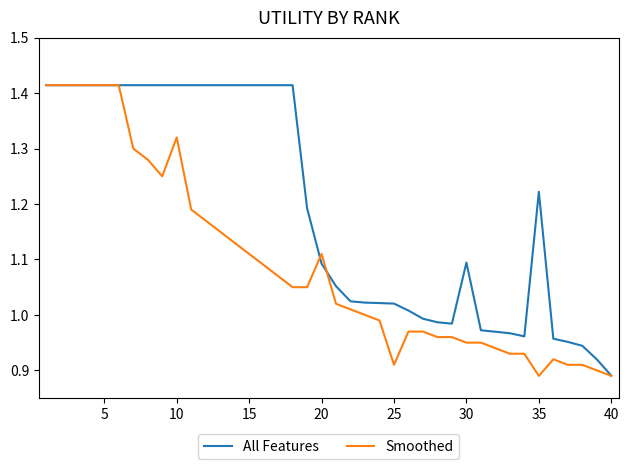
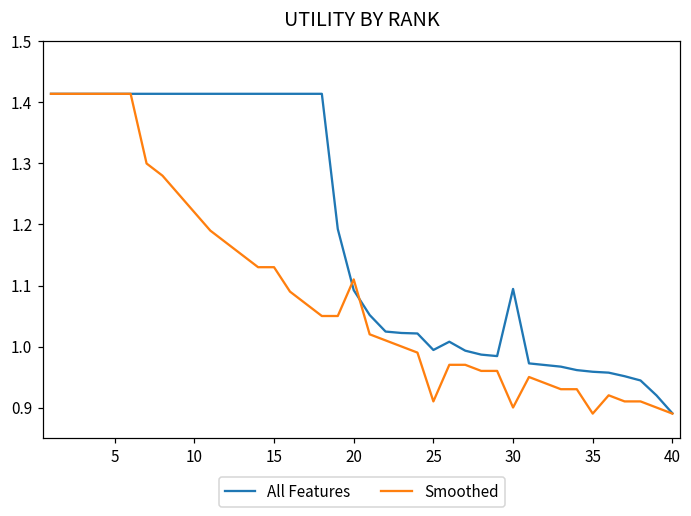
Smoothed, 10: 1.32 -> 1.22
Smoothed, 15: 1.11 -> 1.13
All Features, 25: 1.02 -> 0.99
Smoothed, 30: 0.95 -> 0.90
All Features, 35: 1.22 -> 0.96
